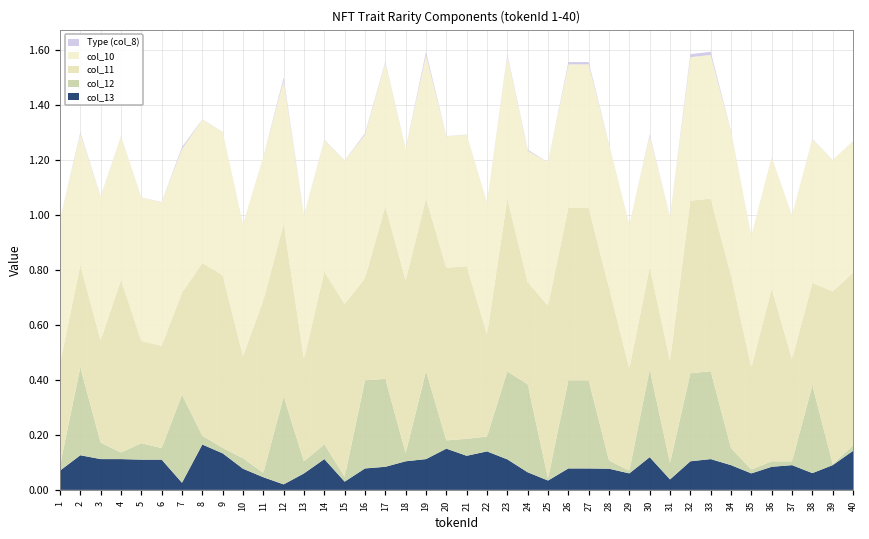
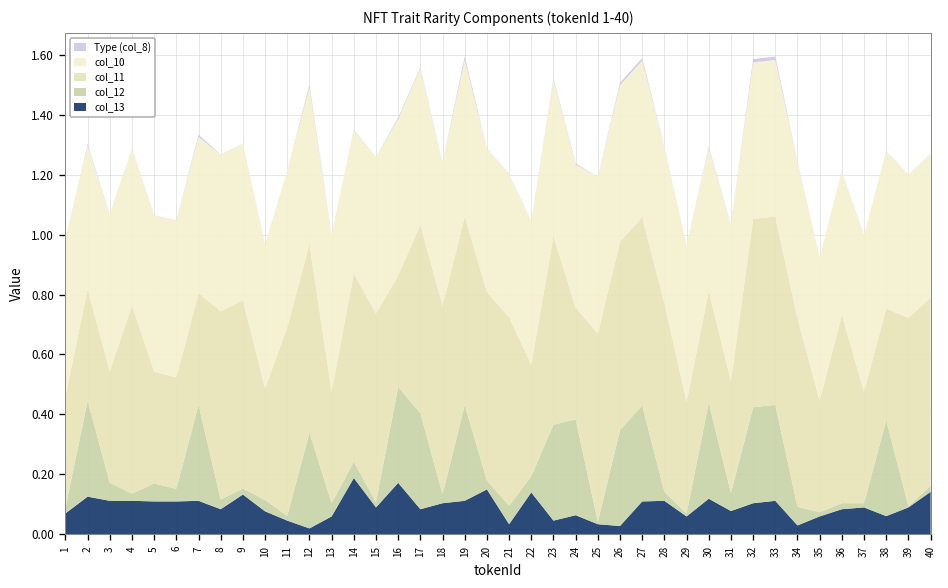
col_13, 7: 0.03 -> 0.11
col_13, 8: 0.17 -> 0.08
col_13, 14: 0.11 -> 0.19
col_13, 15: 0.03 -> 0.09
col_13, 16: 0.08 -> 0.17
col_13, 21: 0.12 -> 0.03
col_13, 23: 0.11 -> 0.05
col_13, 26: 0.08 -> 0.03
col_13, 27: 0.08 -> 0.11
col_13, 28: 0.08 -> 0.11
col_13, 31: 0.04 -> 0.08
col_13, 34: 0.09 -> 0.03
